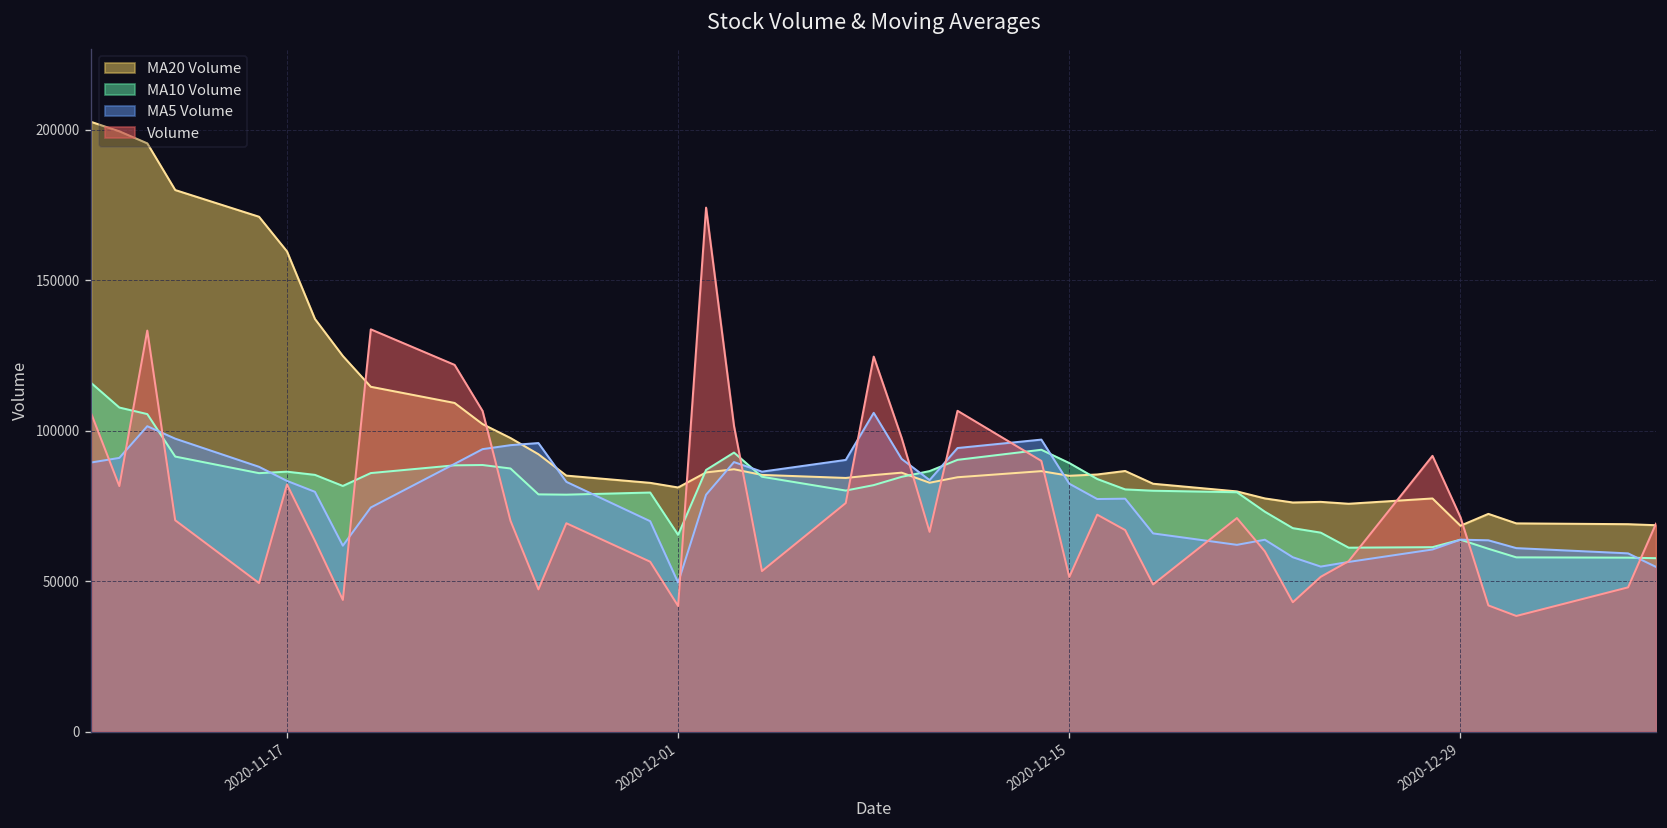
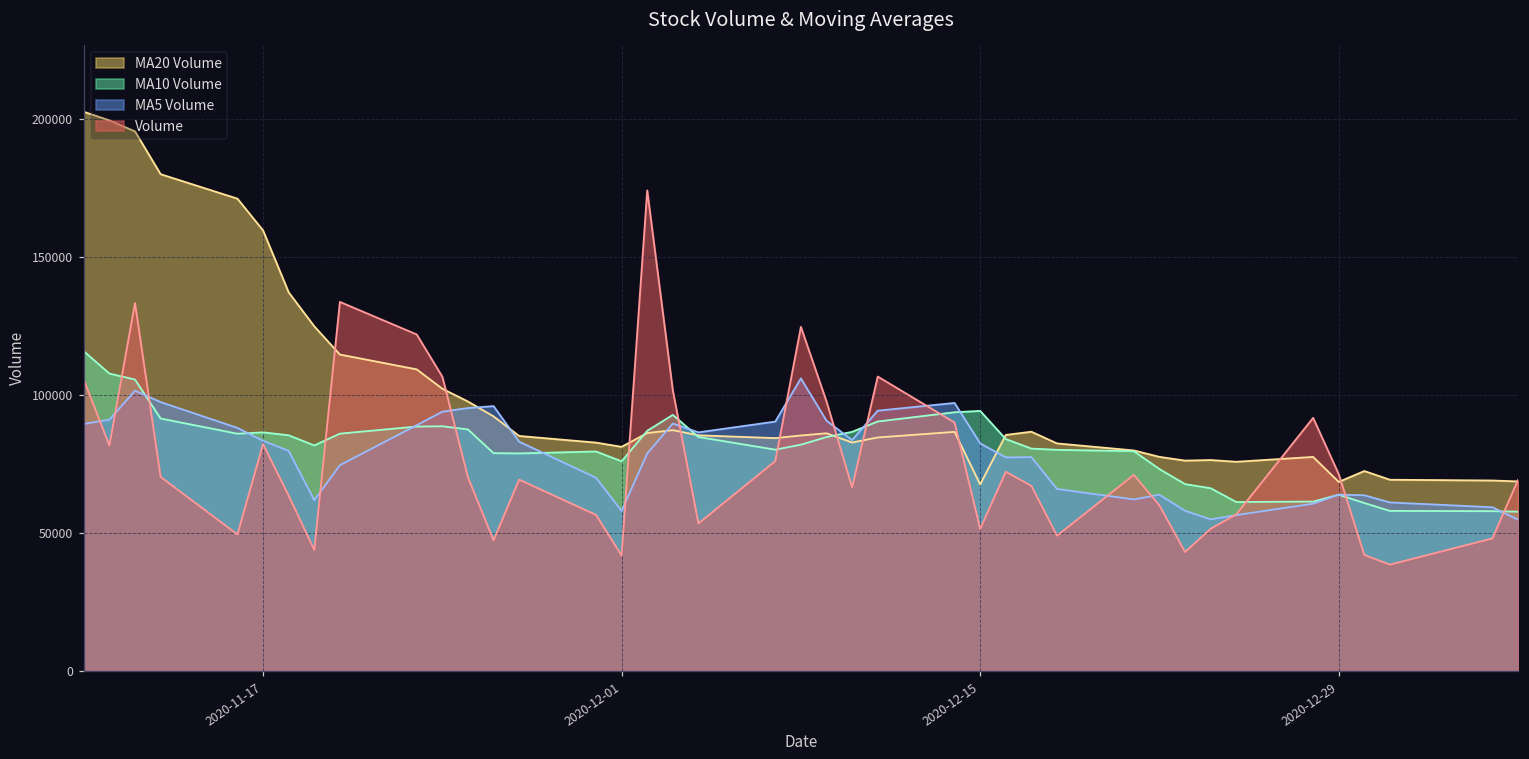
MA10 Volume, 2020-12-01: 65000 -> 76000
MA5 Volume, 2020-12-01: 49000 -> 58000
MA20 Volume, 2020-12-15: 85000 -> 67000
MA10 Volume, 2020-12-15: 89000 -> 94000
